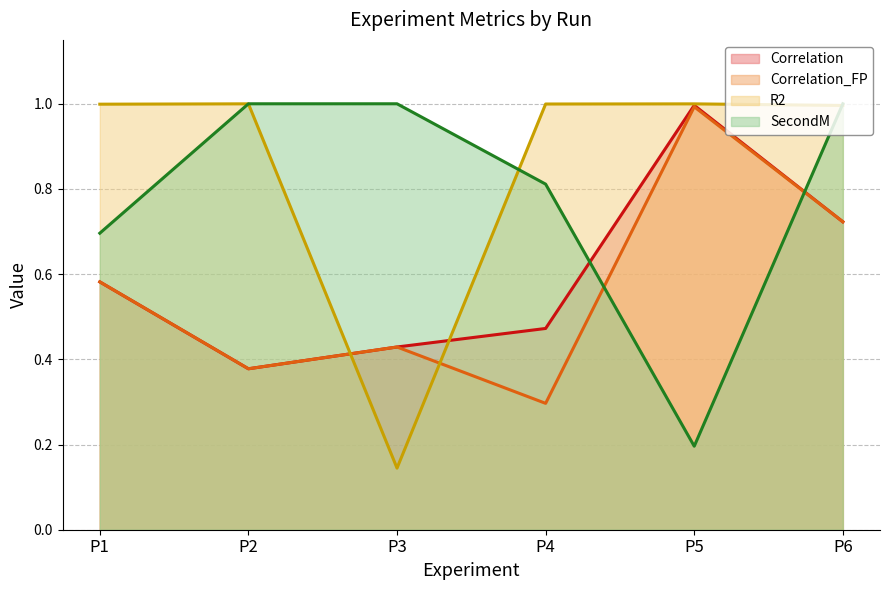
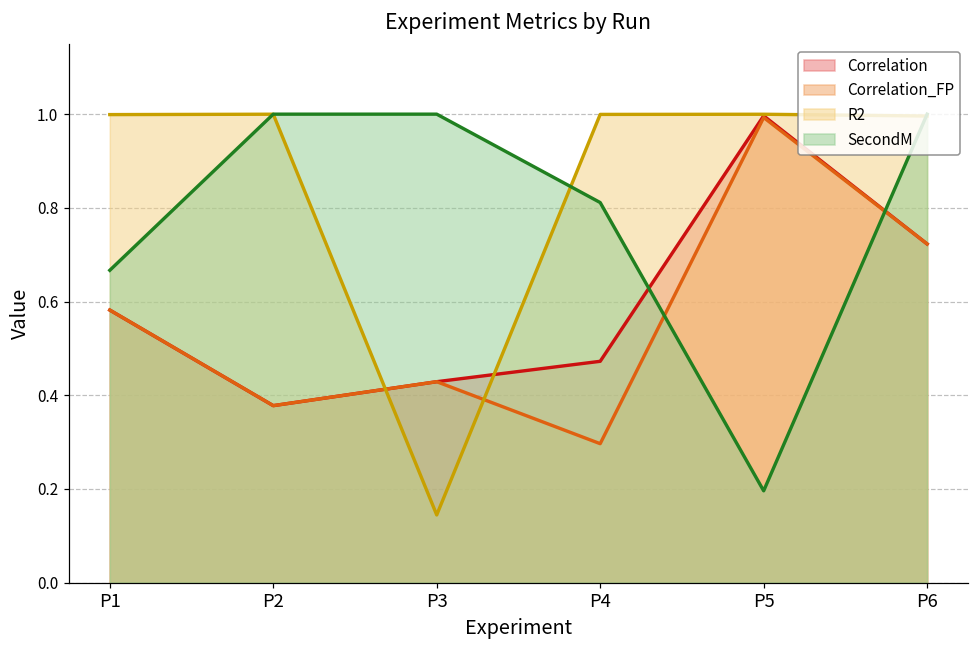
SecondM, P1: 0.70 -> 0.67
